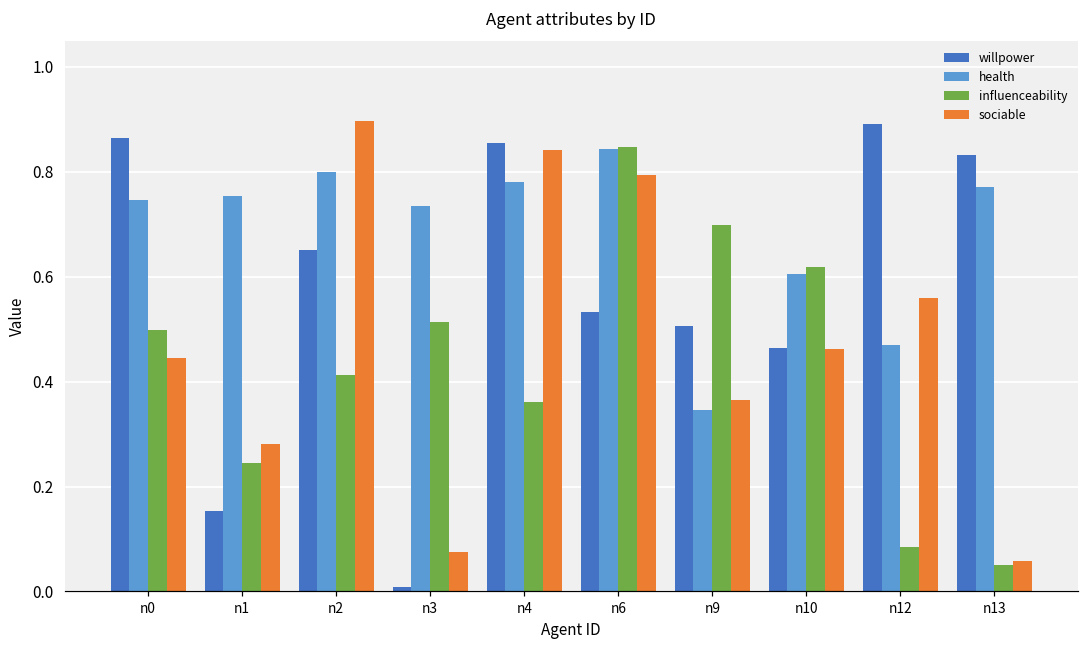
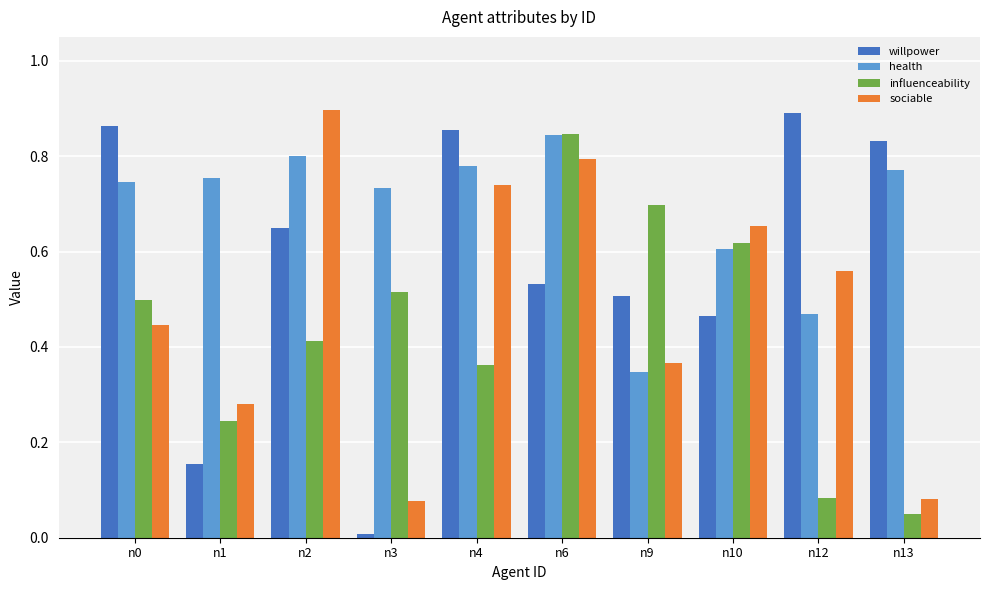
sociable, n4: 0.84 -> 0.74
sociable, n10: 0.46 -> 0.65
sociable, n13: 0.06 -> 0.08
